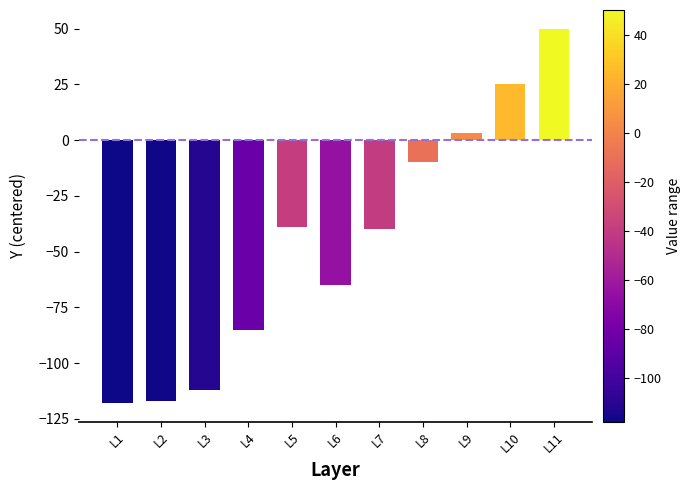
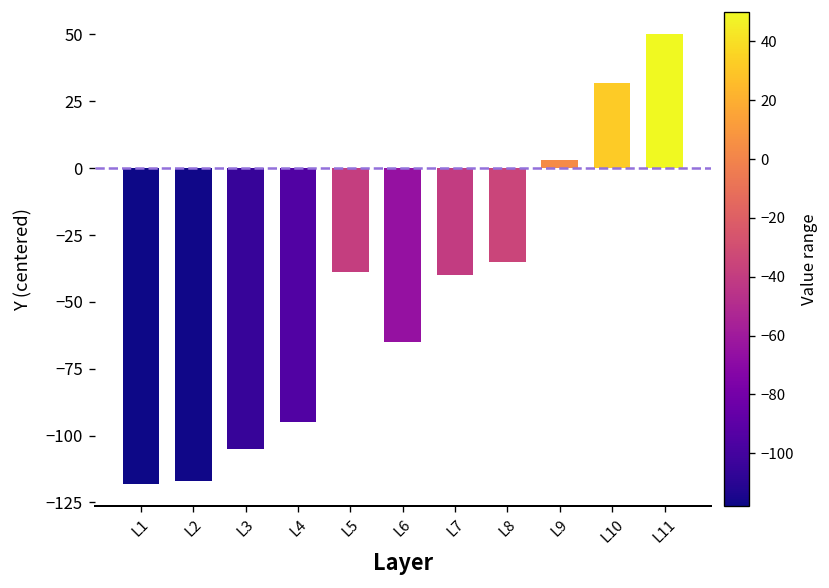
L3: -112 -> -105
L4: -85 -> -95
L8: -10 -> -35
L10: 25 -> 32
